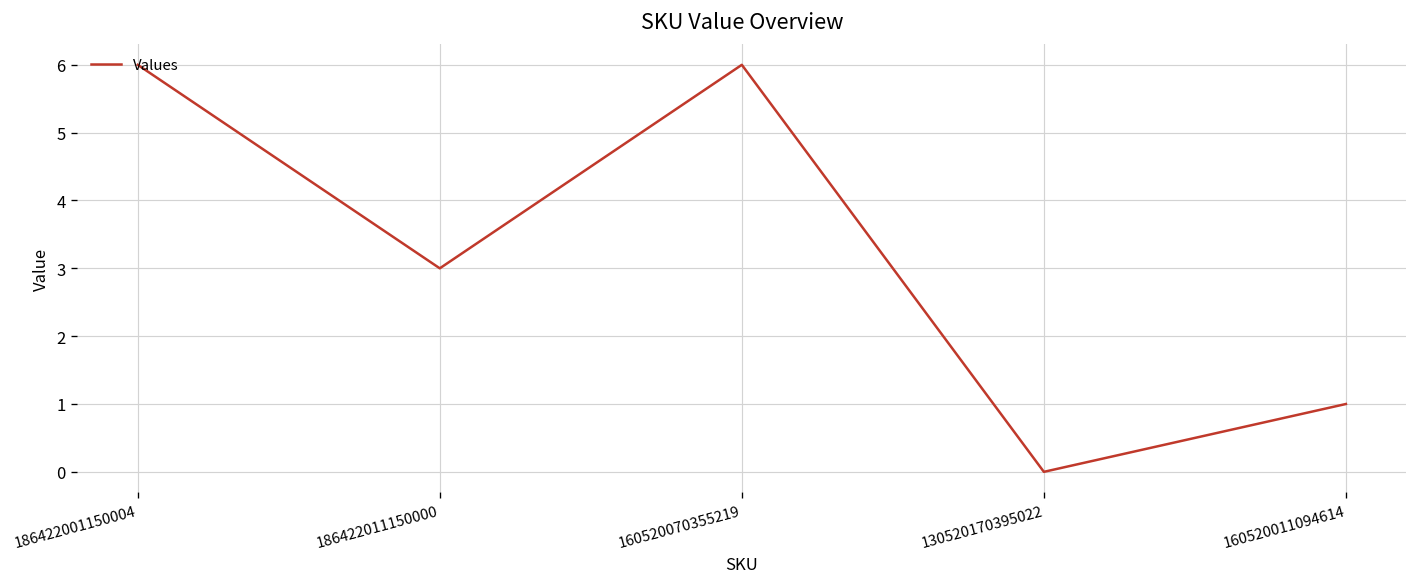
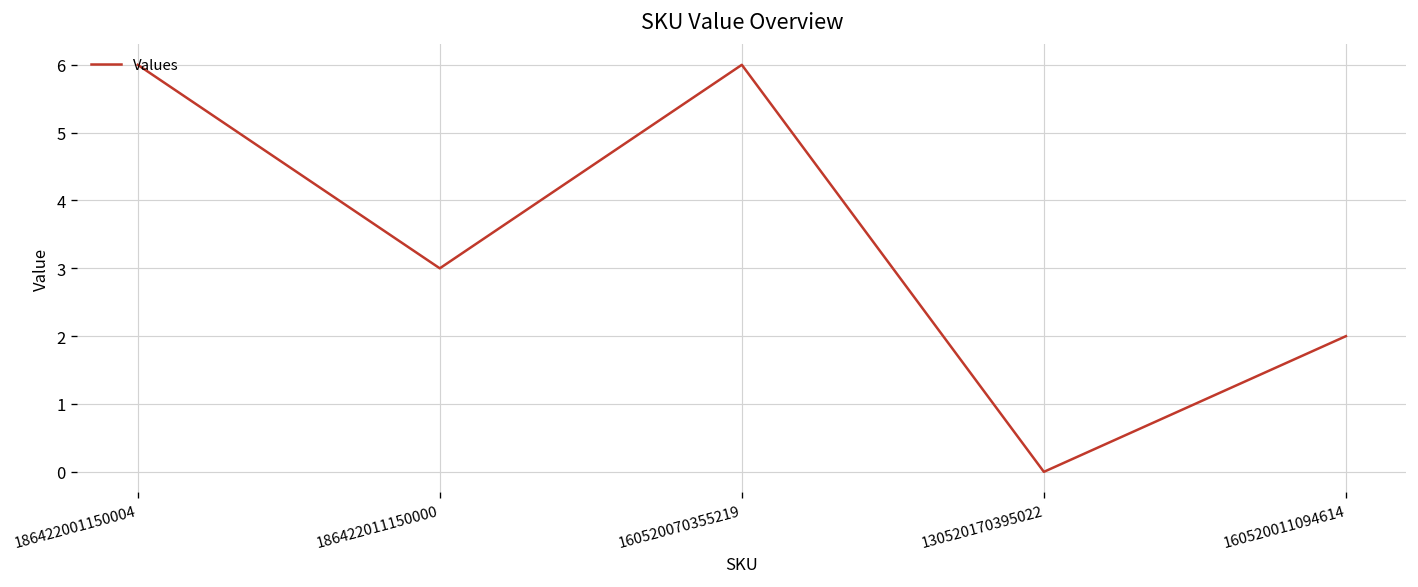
160520011094614: 1 -> 2
